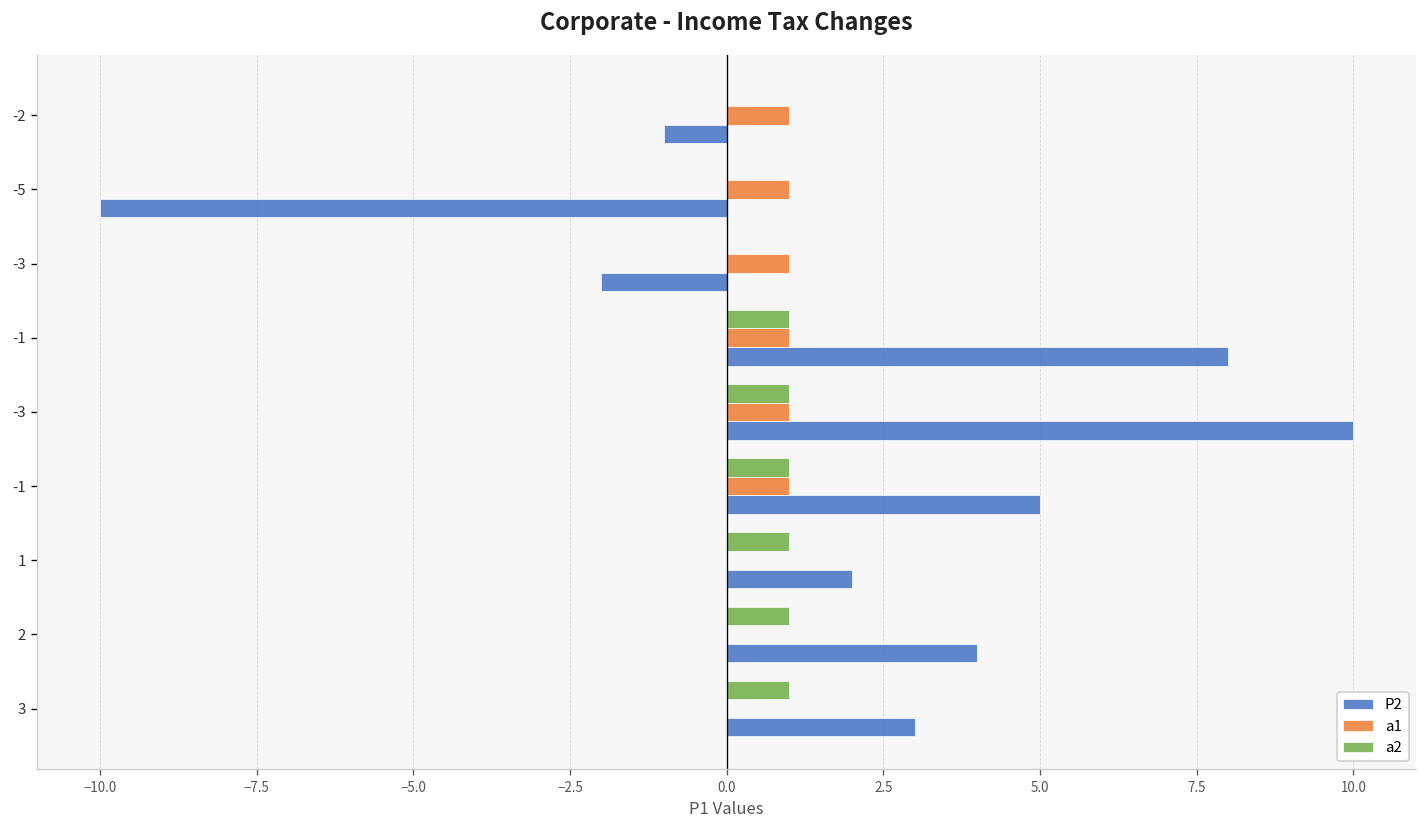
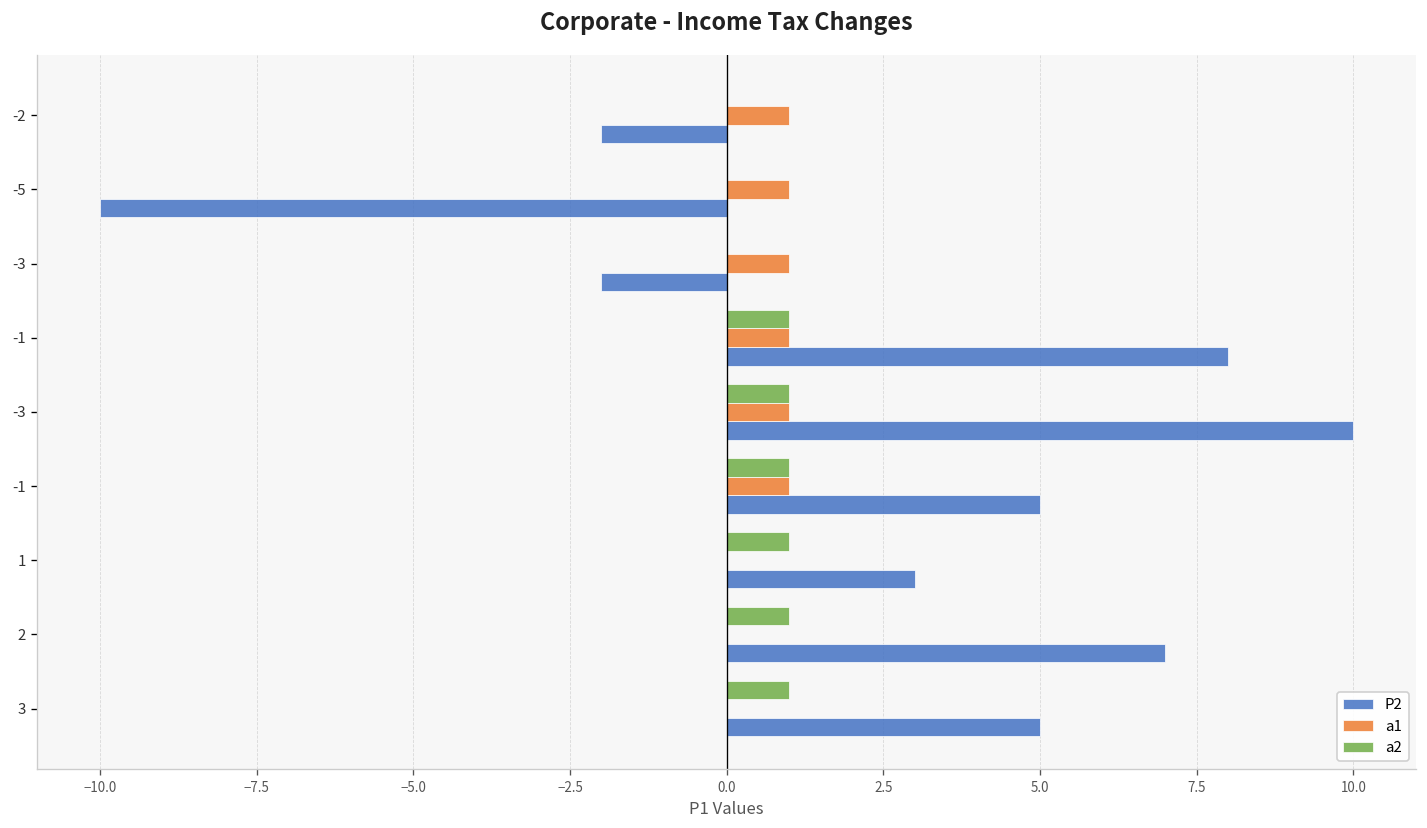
P2, -2: -1 -> -2
P2, 1: 2 -> 3
P2, 2: 4 -> 7
P2, 3: 3 -> 5
